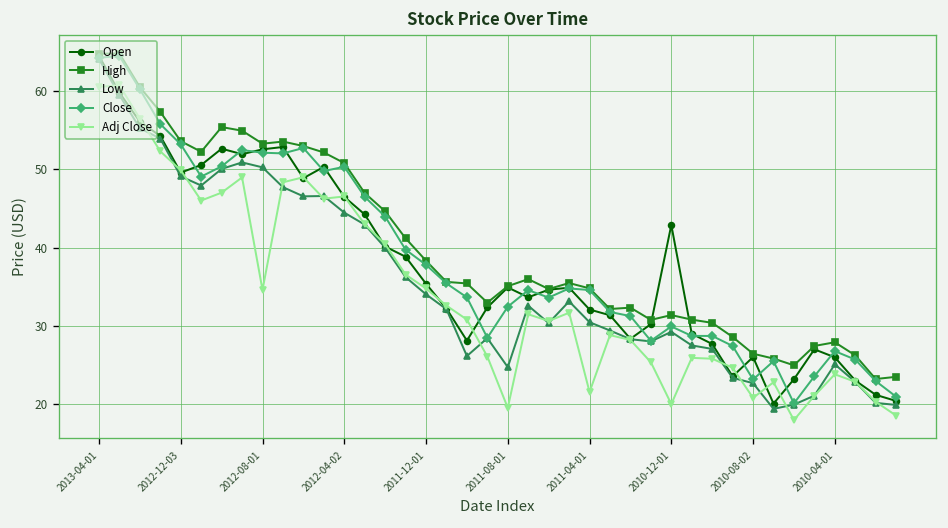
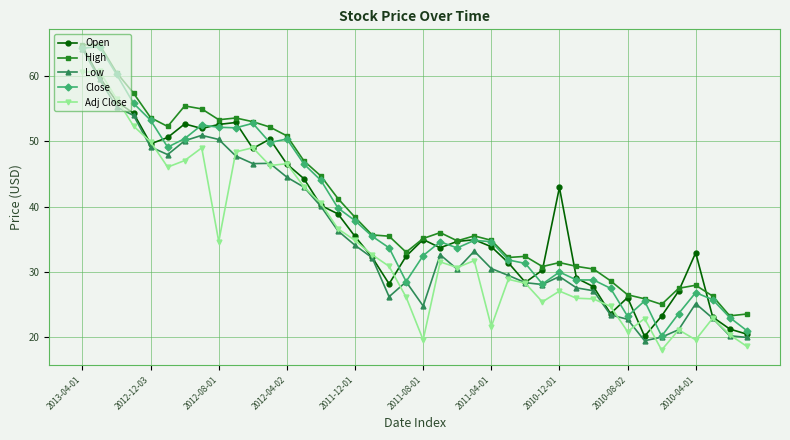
Open, 2011-04-01: 32 -> 34
Adj Close, 2010-12-01: 20 -> 27
Open, 2010-04-01: 26 -> 33
Adj Close, 2010-04-01: 24 -> 20
